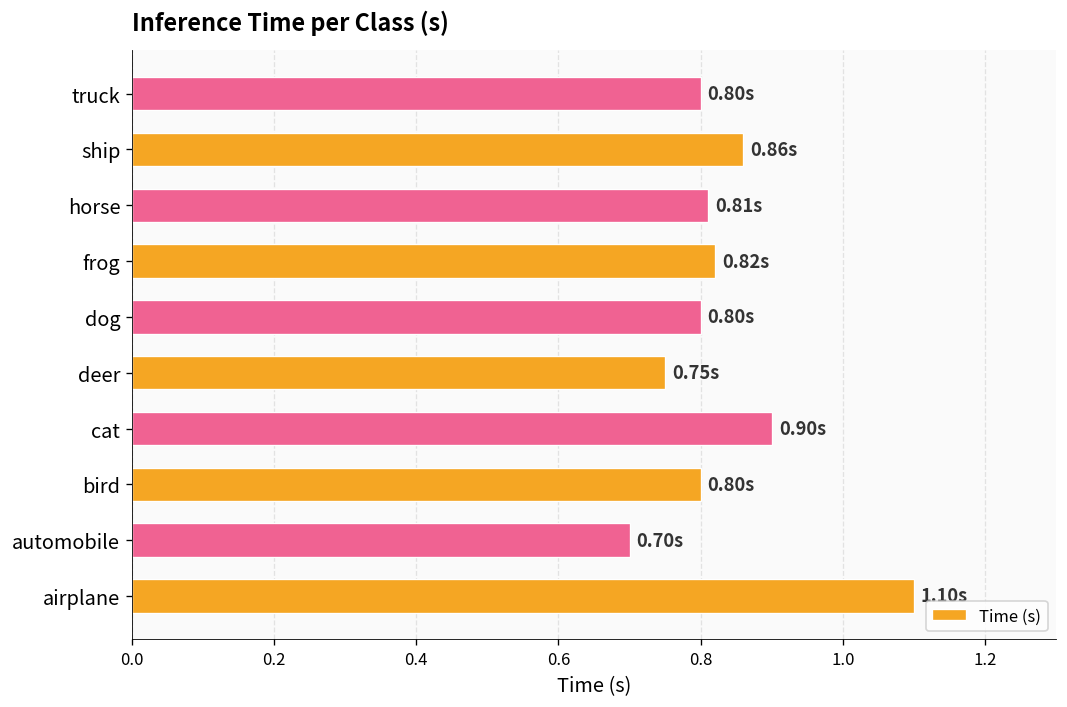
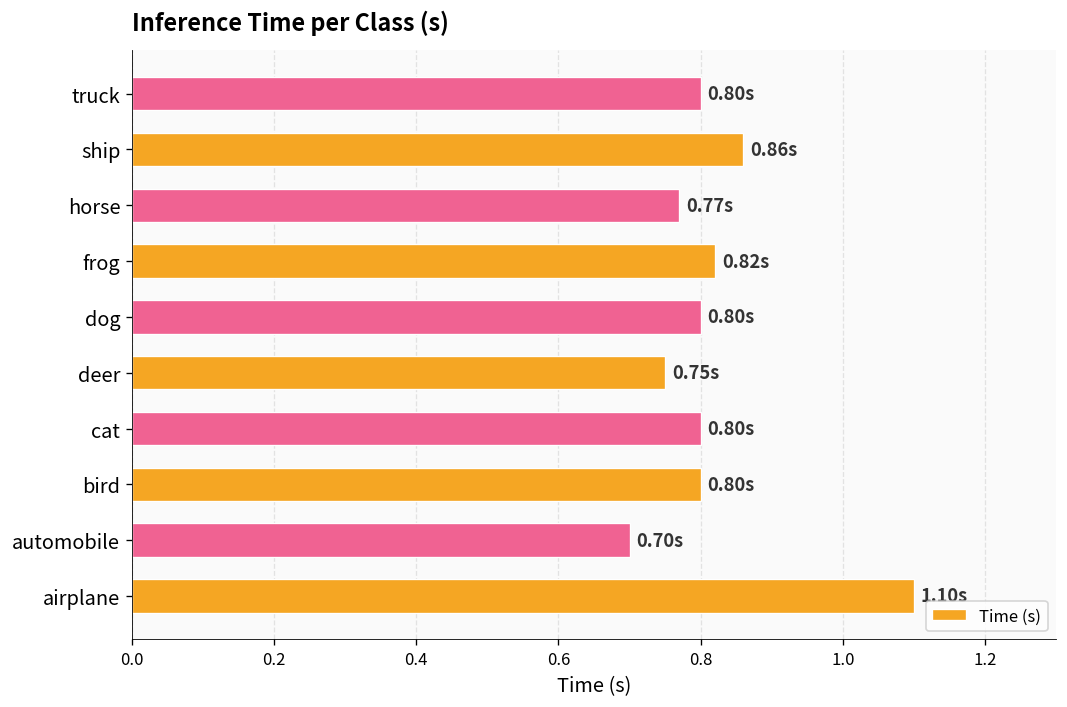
horse: 0.81s -> 0.77s
cat: 0.90s -> 0.80s
